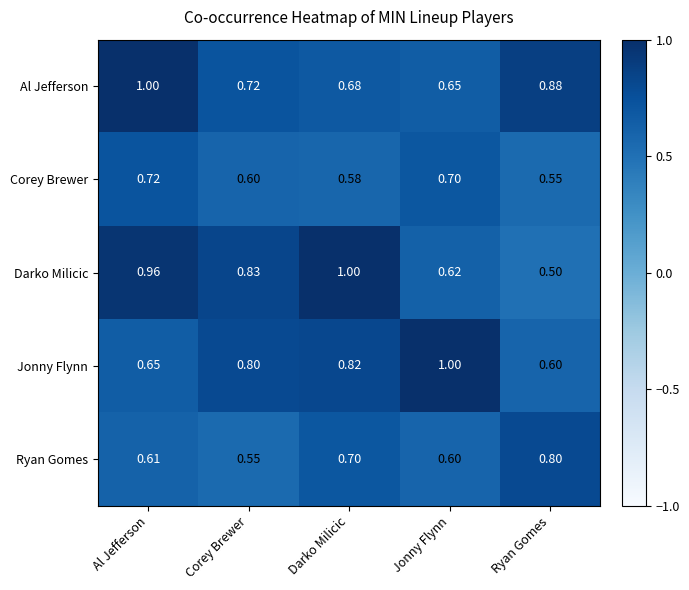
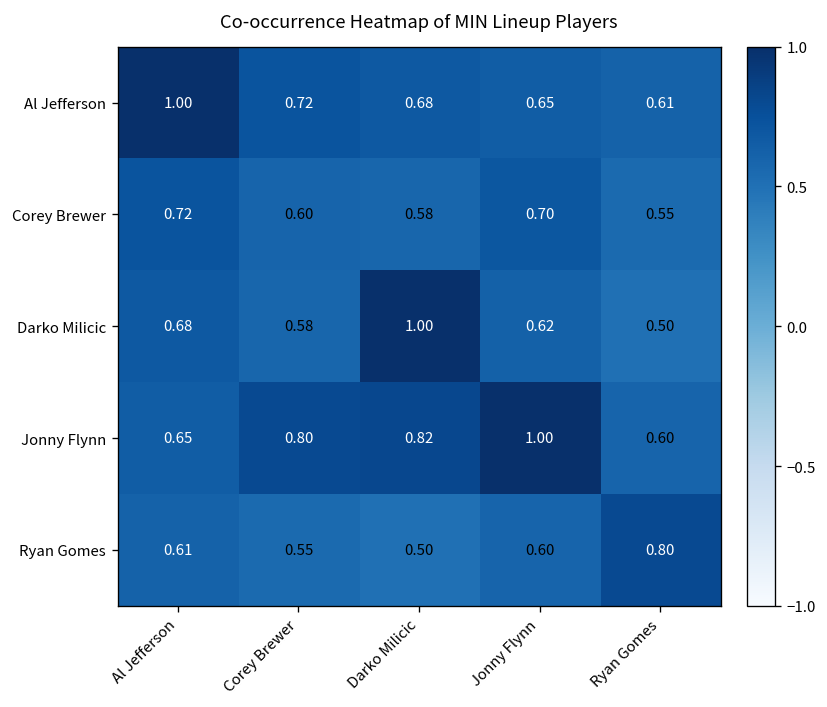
Al Jefferson, Ryan Gomes: 0.88 -> 0.61
Darko Milicic, Al Jefferson: 0.96 -> 0.68
Darko Milicic, Corey Brewer: 0.83 -> 0.58
Ryan Gomes, Darko Milicic: 0.70 -> 0.50
